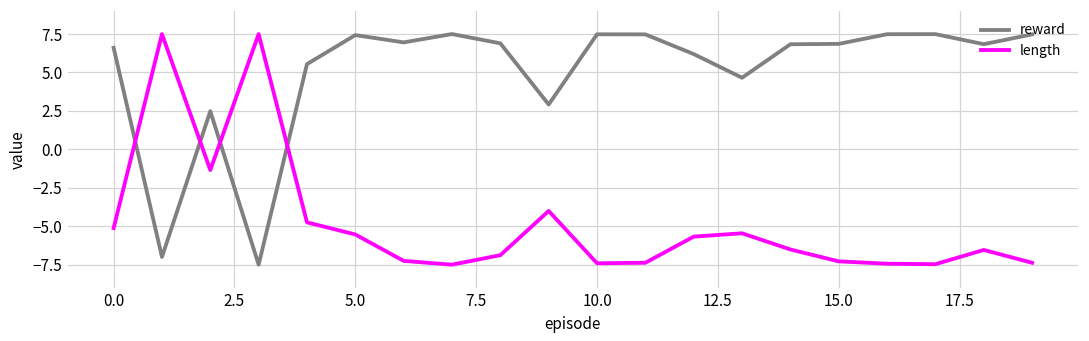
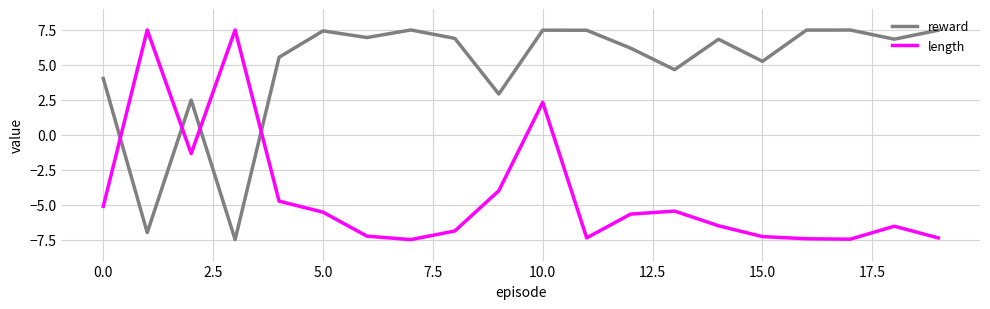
reward, 0.0: 6.6 -> 4.0
length, 10.0: -7.4 -> 2.3
reward, 15.0: 6.9 -> 5.3
